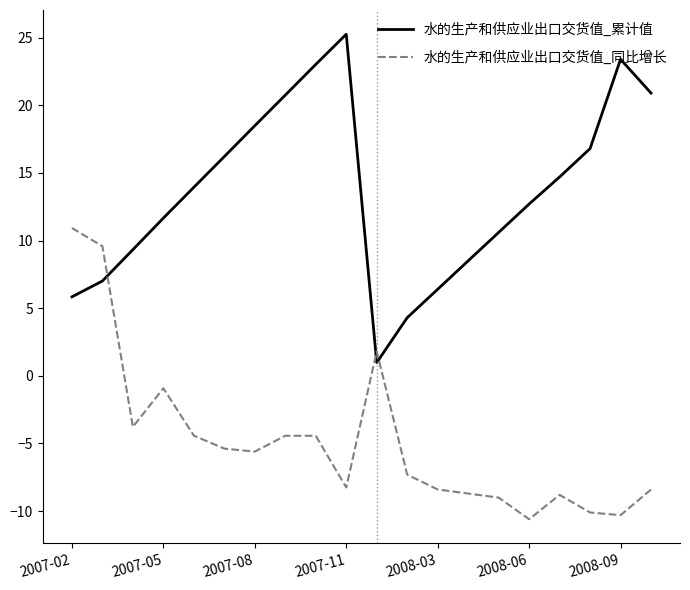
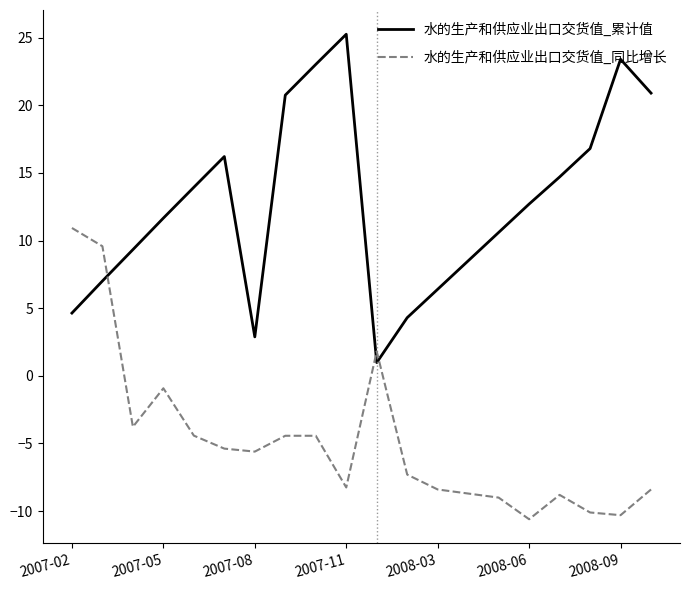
水的生产和供应业出口交货值_累计值, 2007-02: 5.8 -> 4.6
水的生产和供应业出口交货值_累计值, 2007-08: 18.5 -> 2.9
